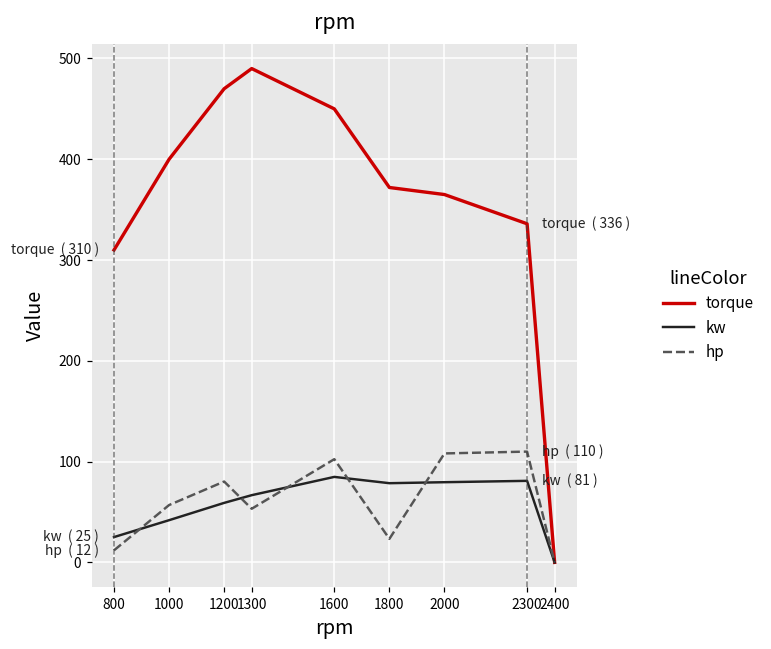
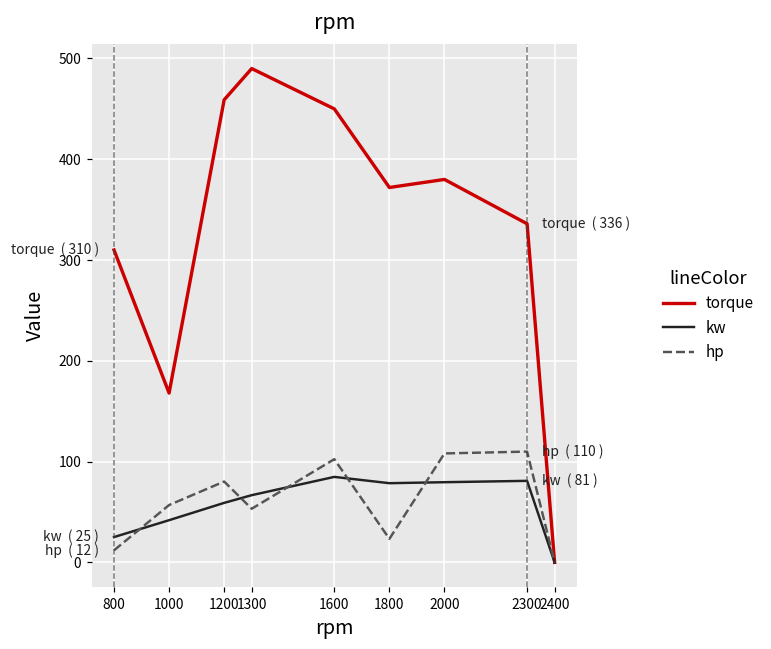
torque, 1000: 400 -> 170
torque, 1200: 470 -> 460
torque, 2000: 370 -> 380
